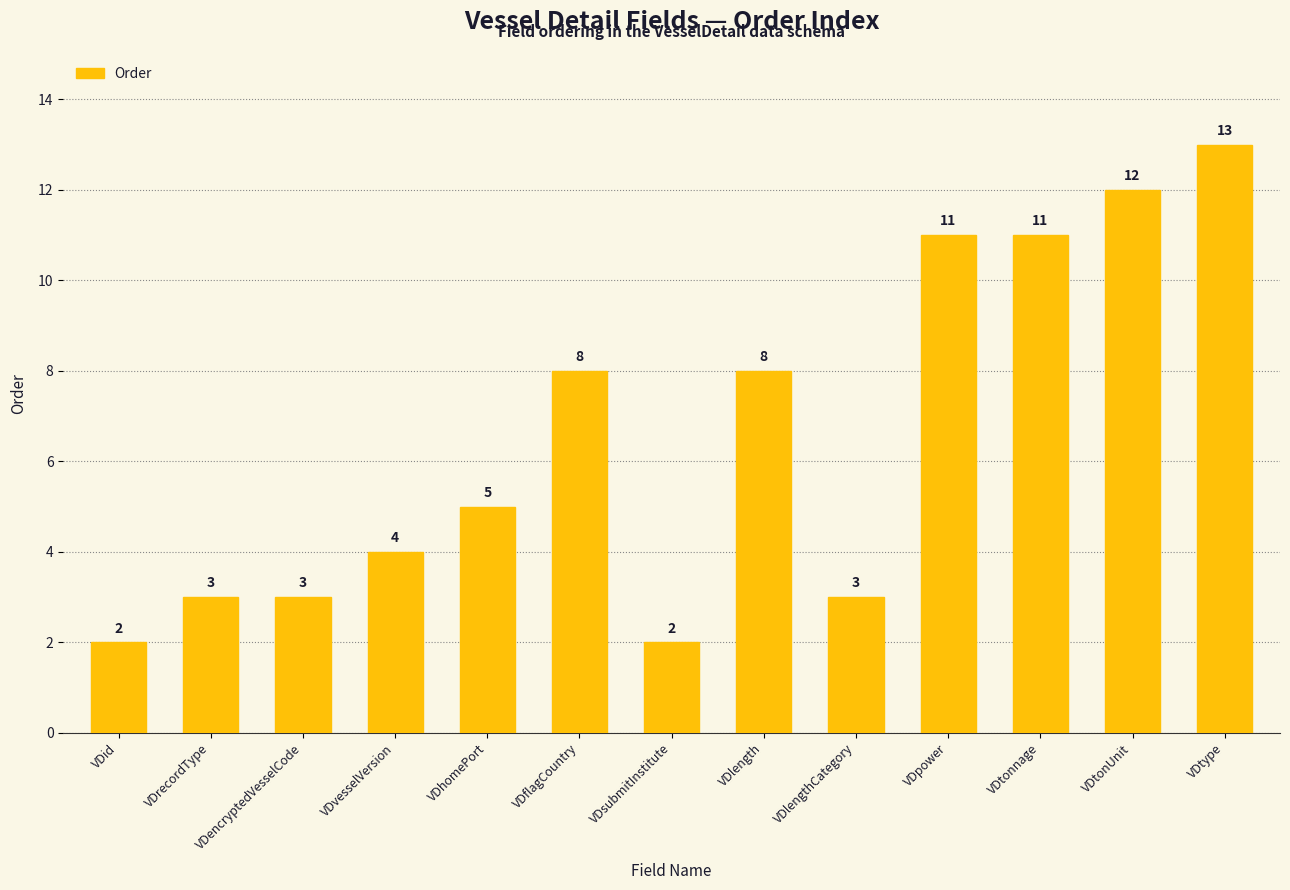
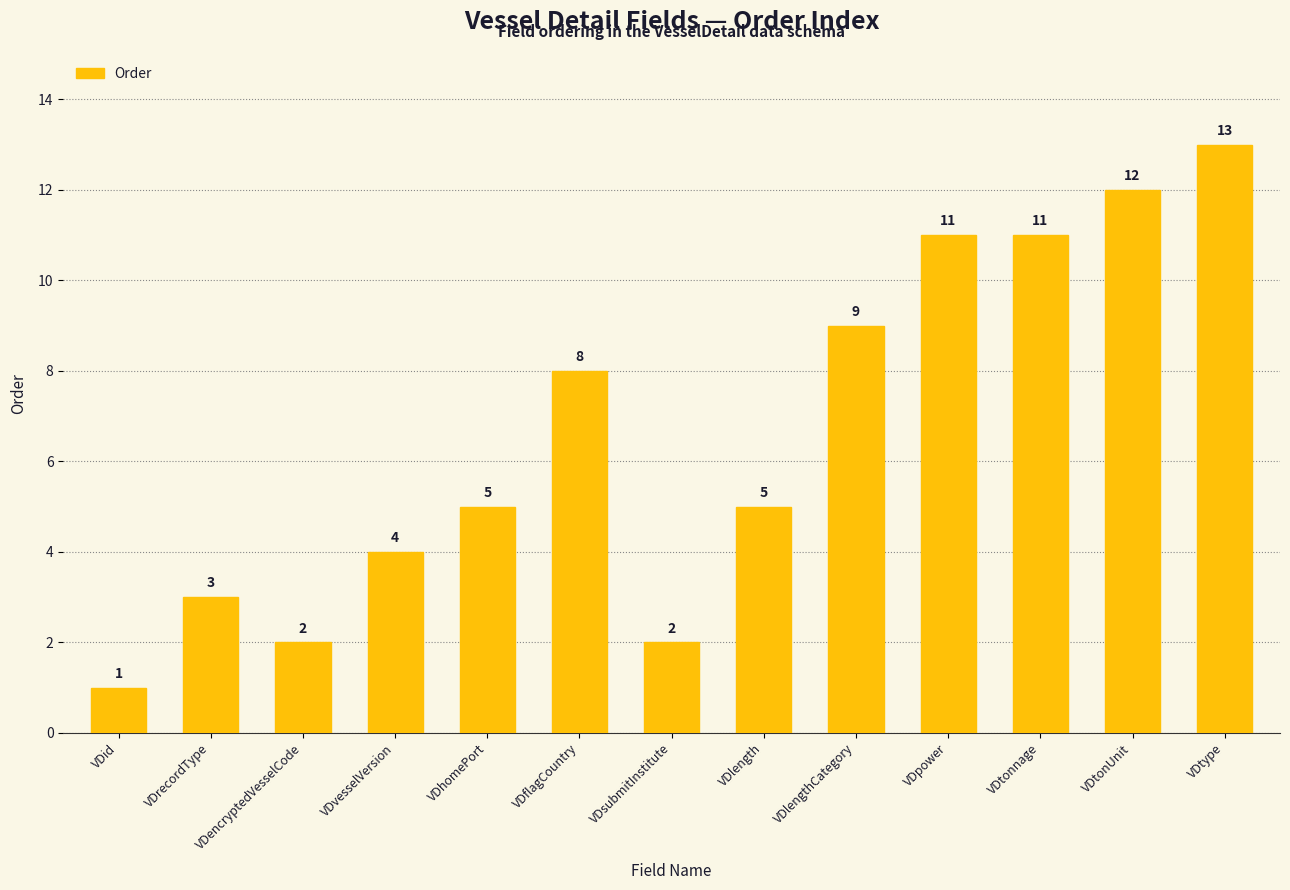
VDid: 2 -> 1
VDencryptedVesselCode: 3 -> 2
VDlength: 8 -> 5
VDlengthCategory: 3 -> 9
